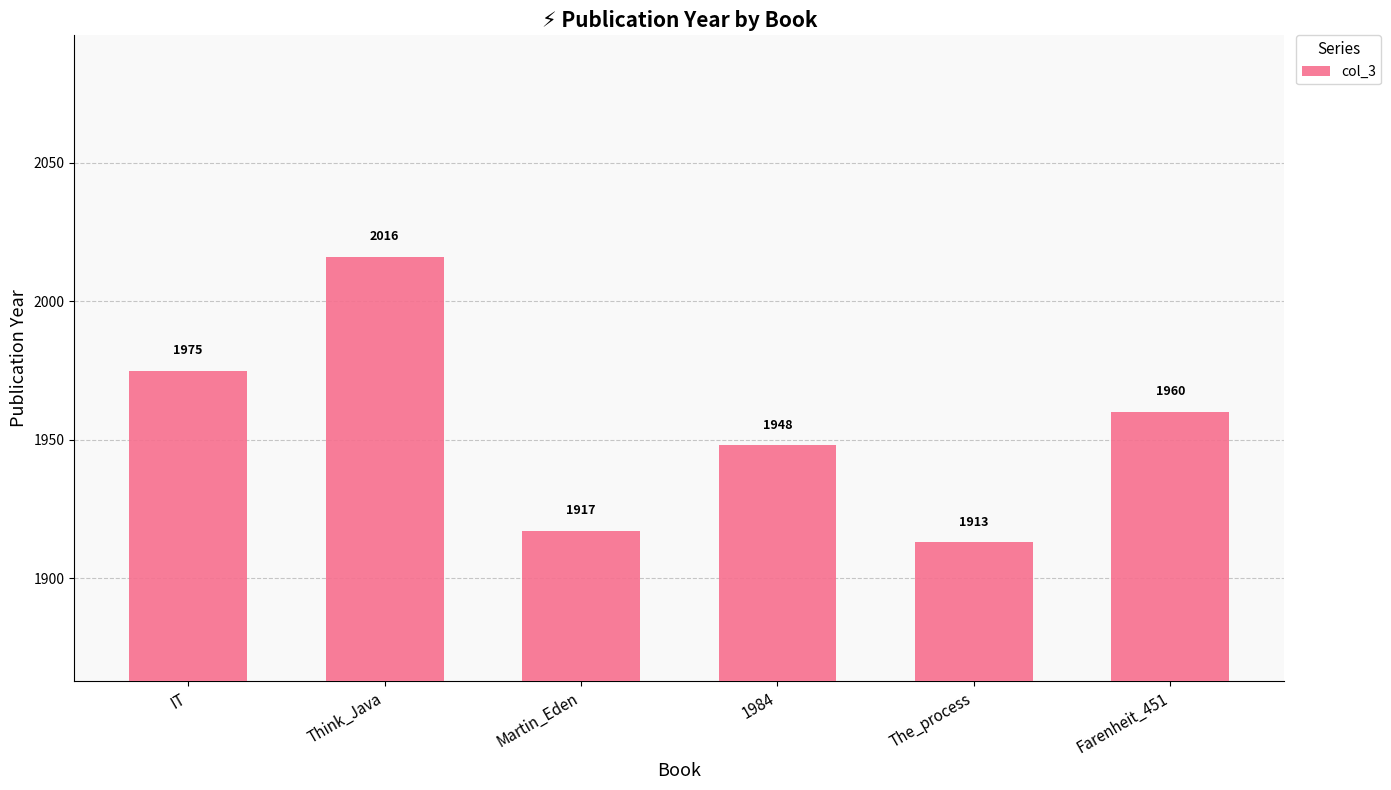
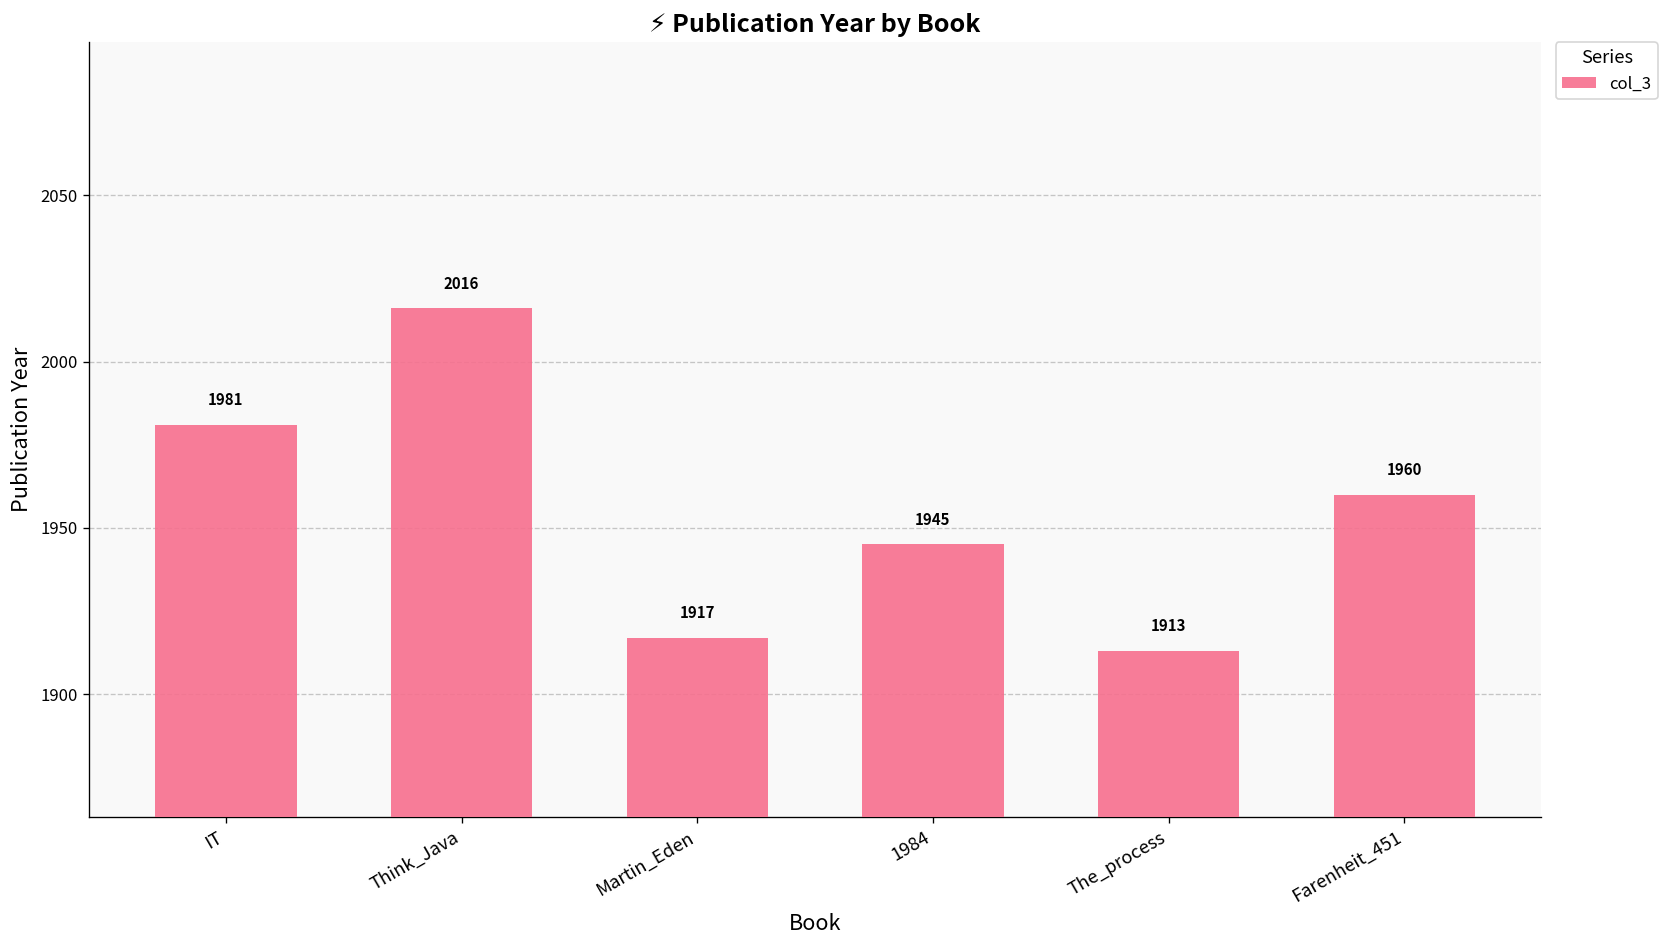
IT: 1975 -> 1981
1984: 1948 -> 1945
